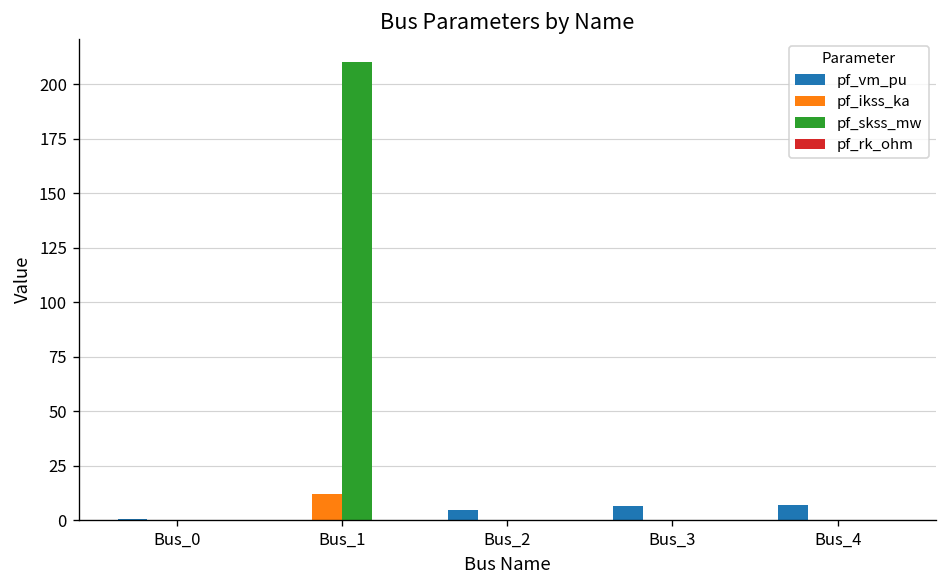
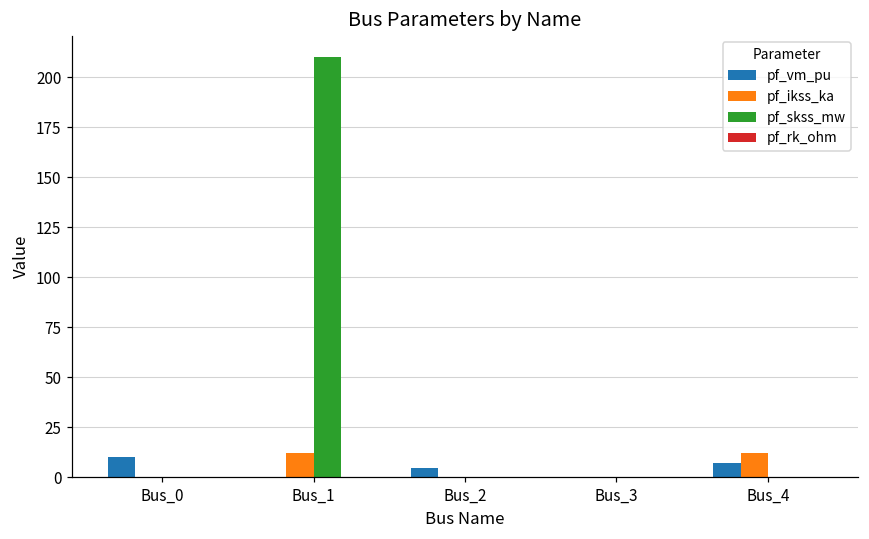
pf_vm_pu, Bus_0: 1 -> 10
pf_vm_pu, Bus_3: 7 -> 0
pf_ikss_ka, Bus_4: 0 -> 12
